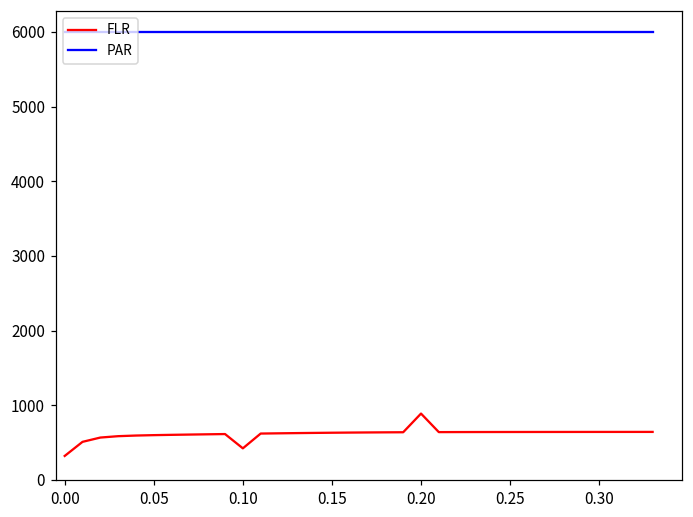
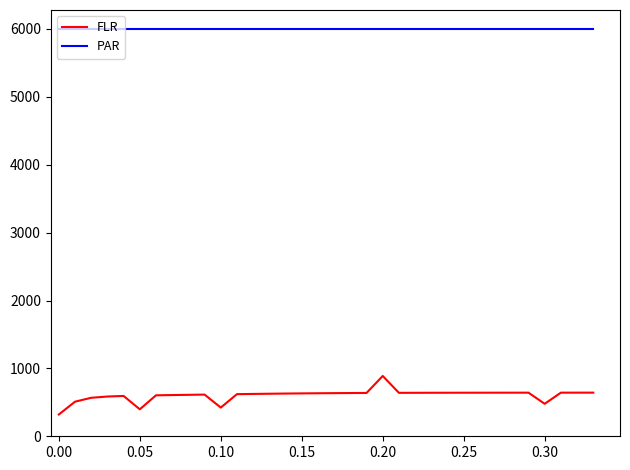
FLR, 0.05: 600 -> 400
FLR, 0.30: 600 -> 500
